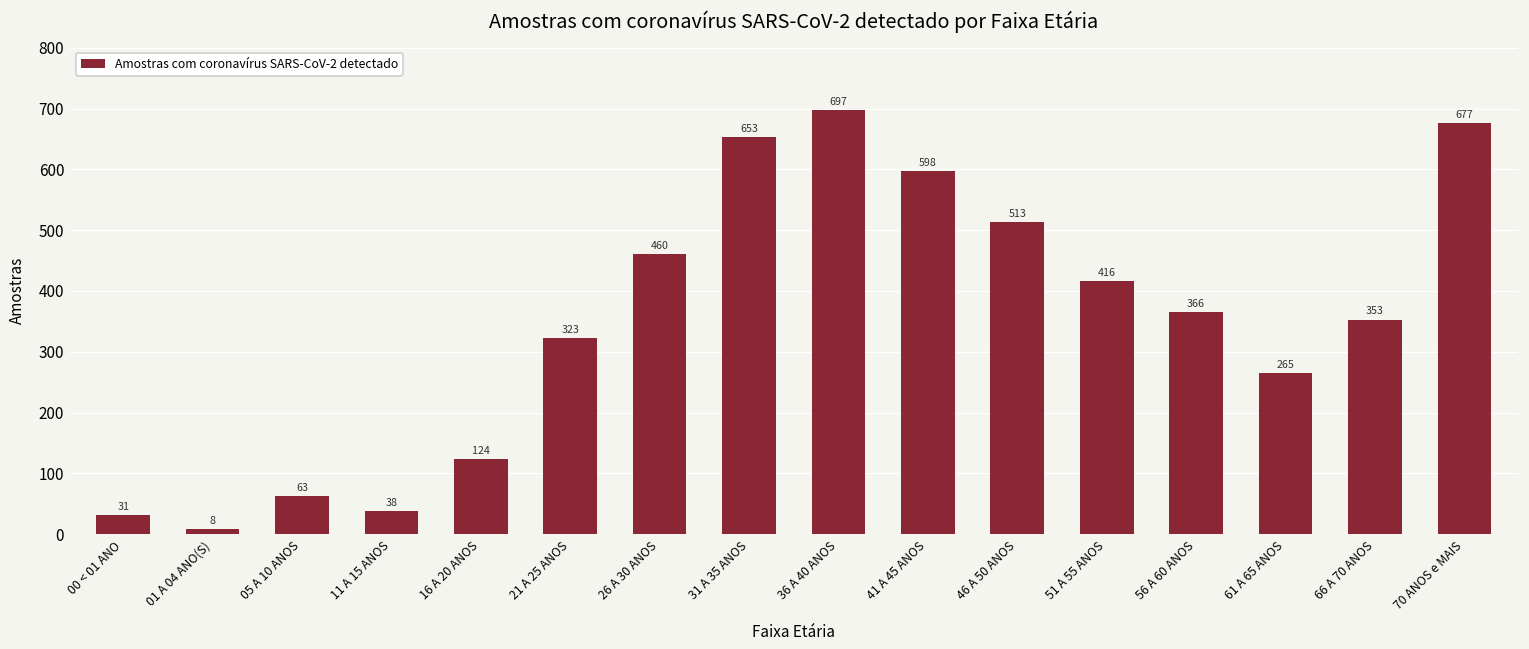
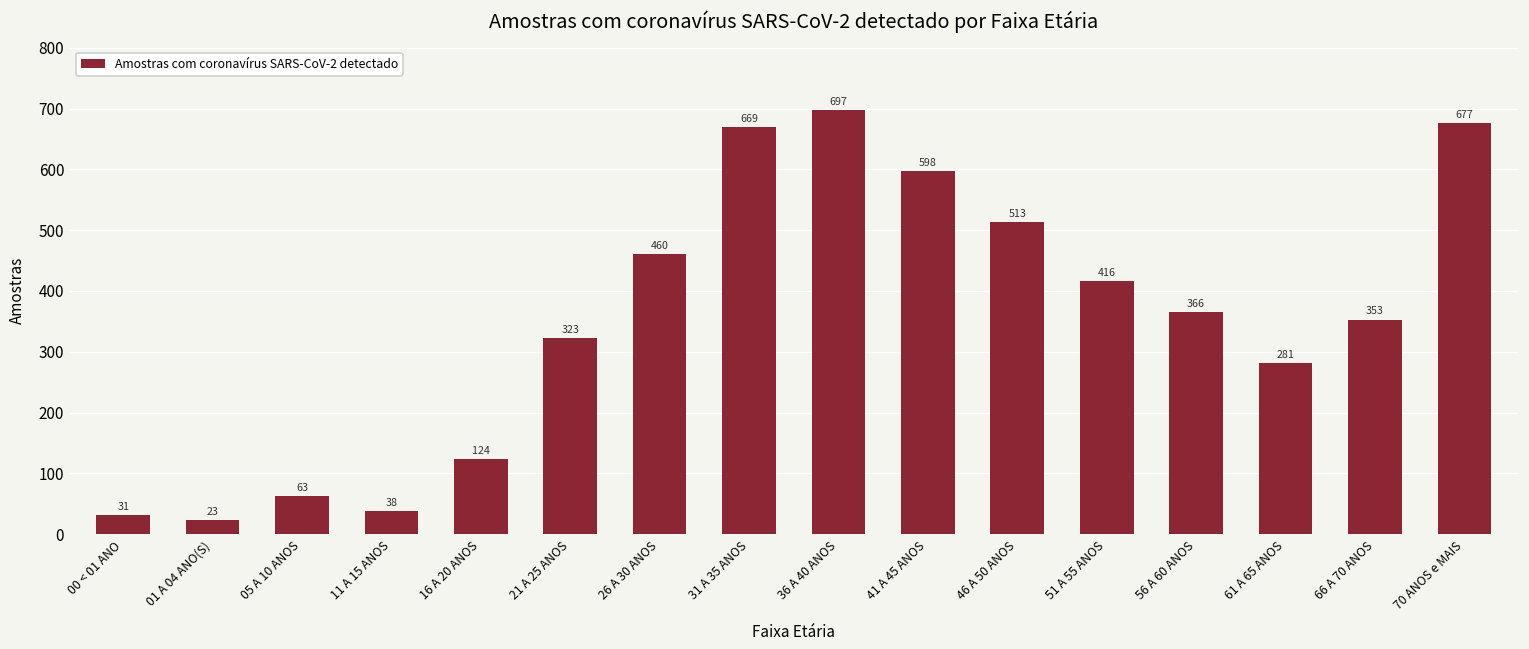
01 A 04 ANO(S): 8 -> 23
31 A 35 ANOS: 653 -> 669
61 A 65 ANOS: 265 -> 281
